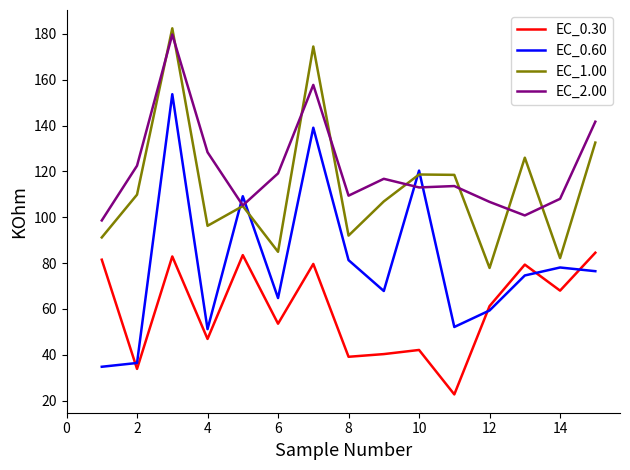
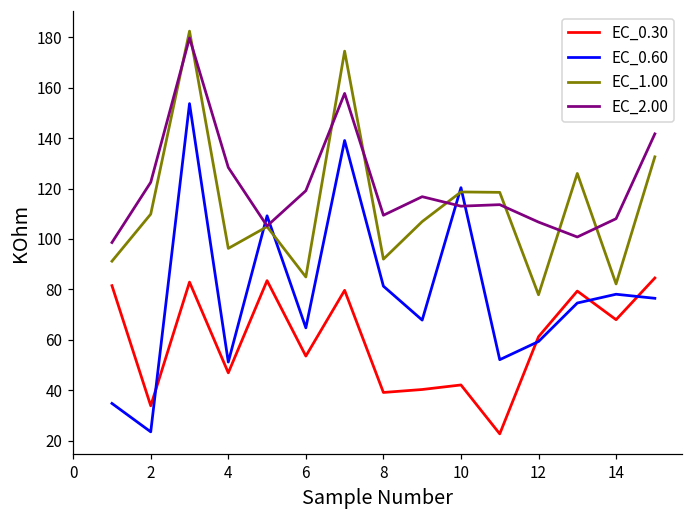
EC_0.60, 2: 36 -> 24
